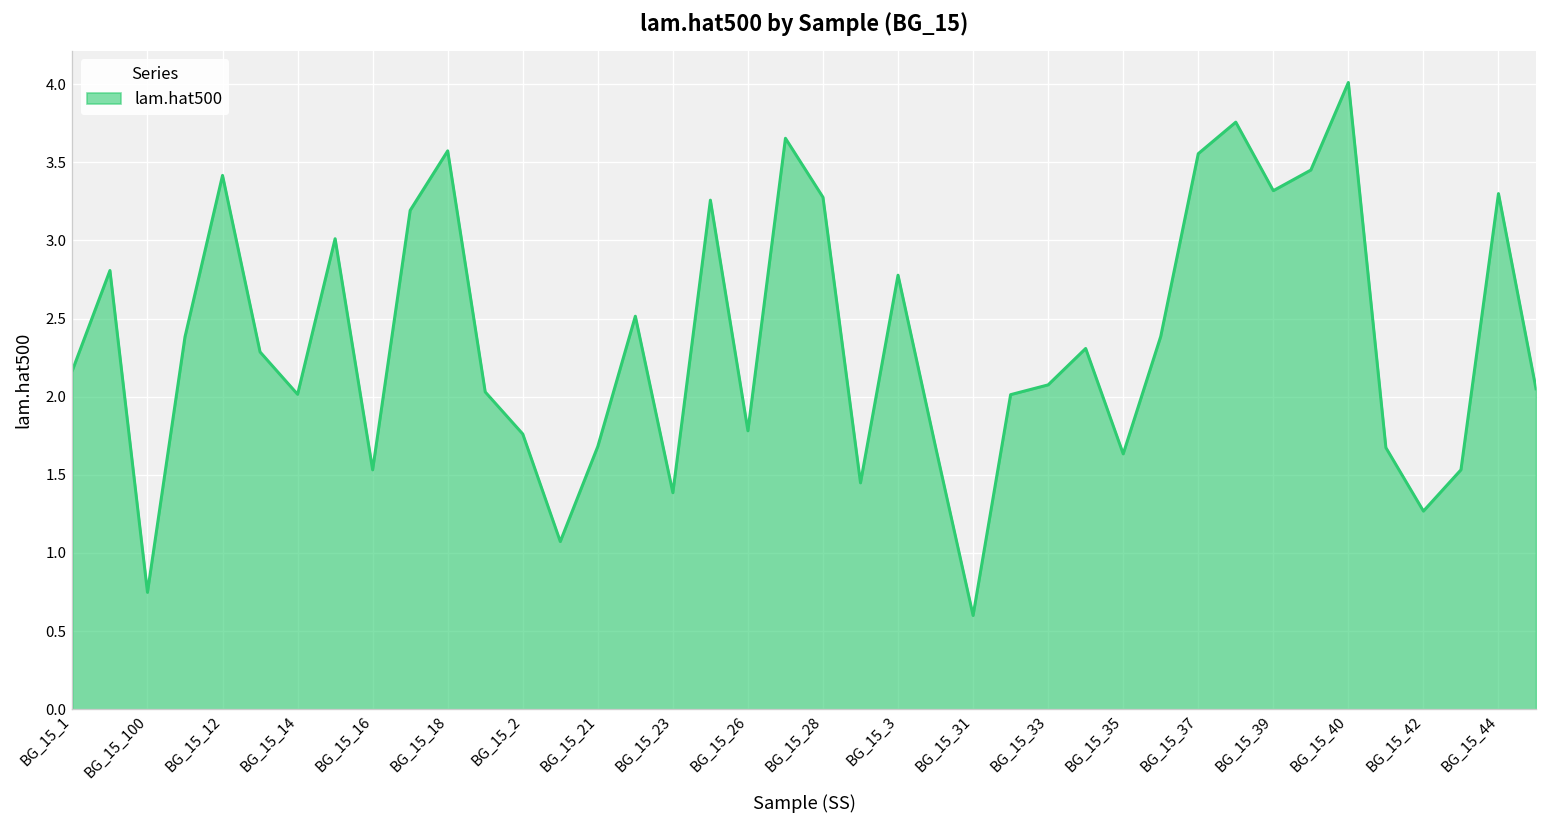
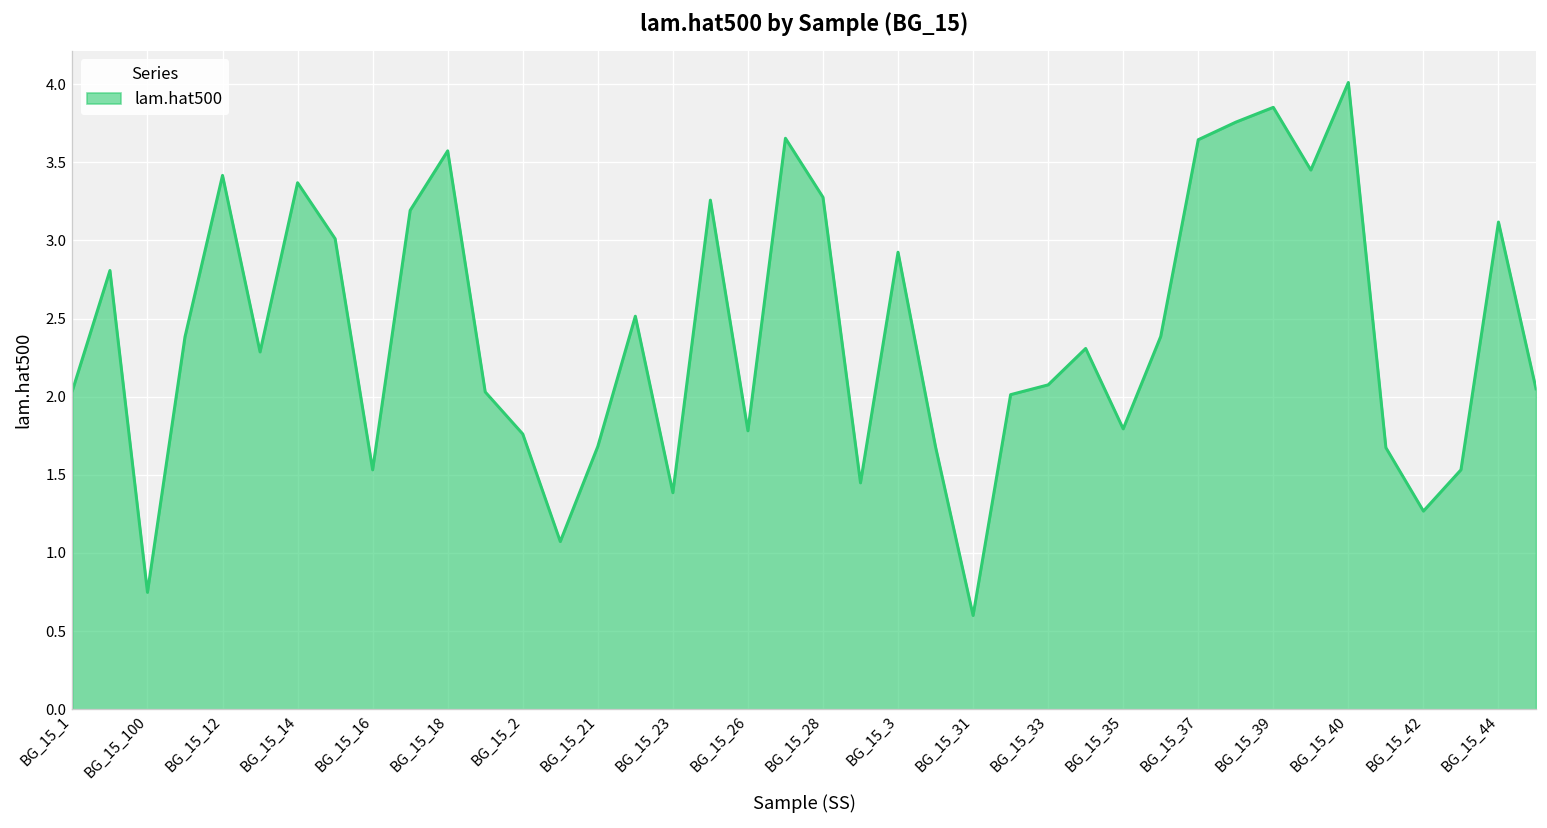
BG_15_1: 2.17 -> 2.04
BG_15_14: 2.02 -> 3.37
BG_15_3: 2.78 -> 2.92
BG_15_35: 1.63 -> 1.79
BG_15_37: 3.55 -> 3.64
BG_15_39: 3.32 -> 3.85
BG_15_44: 3.30 -> 3.12
